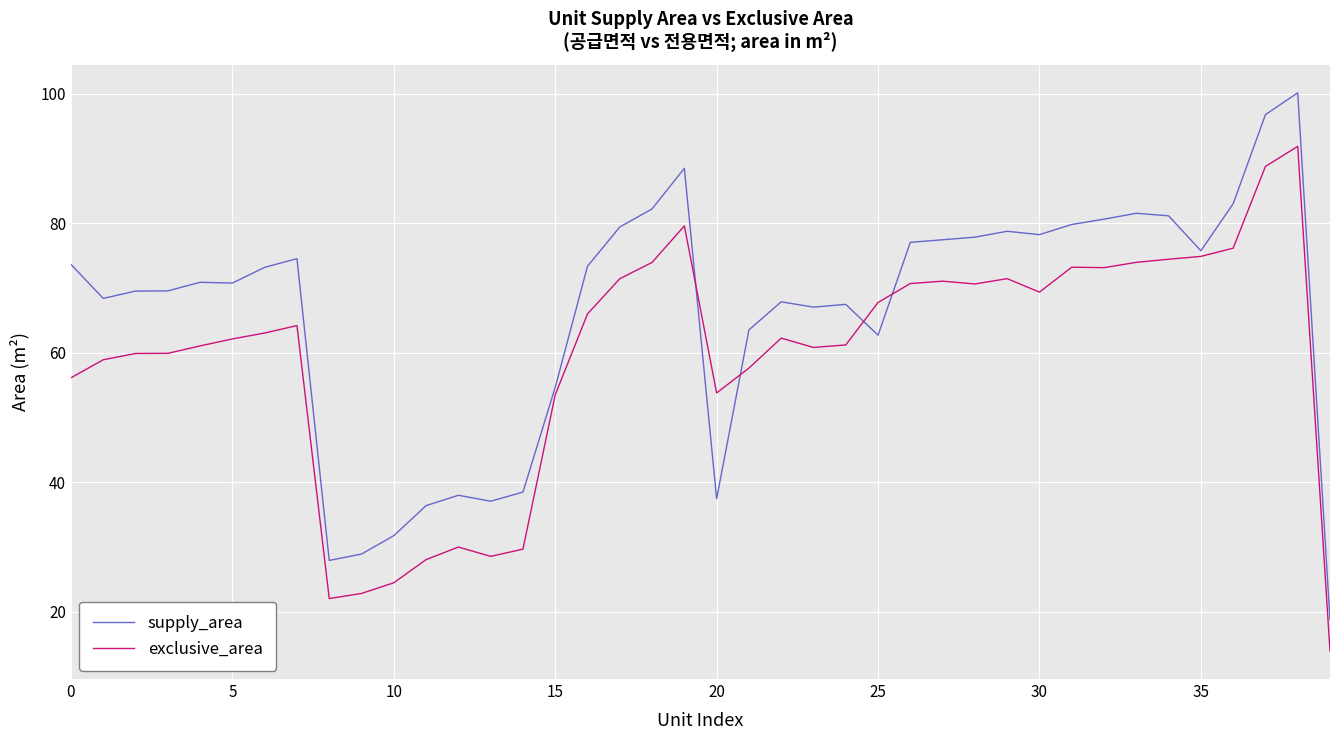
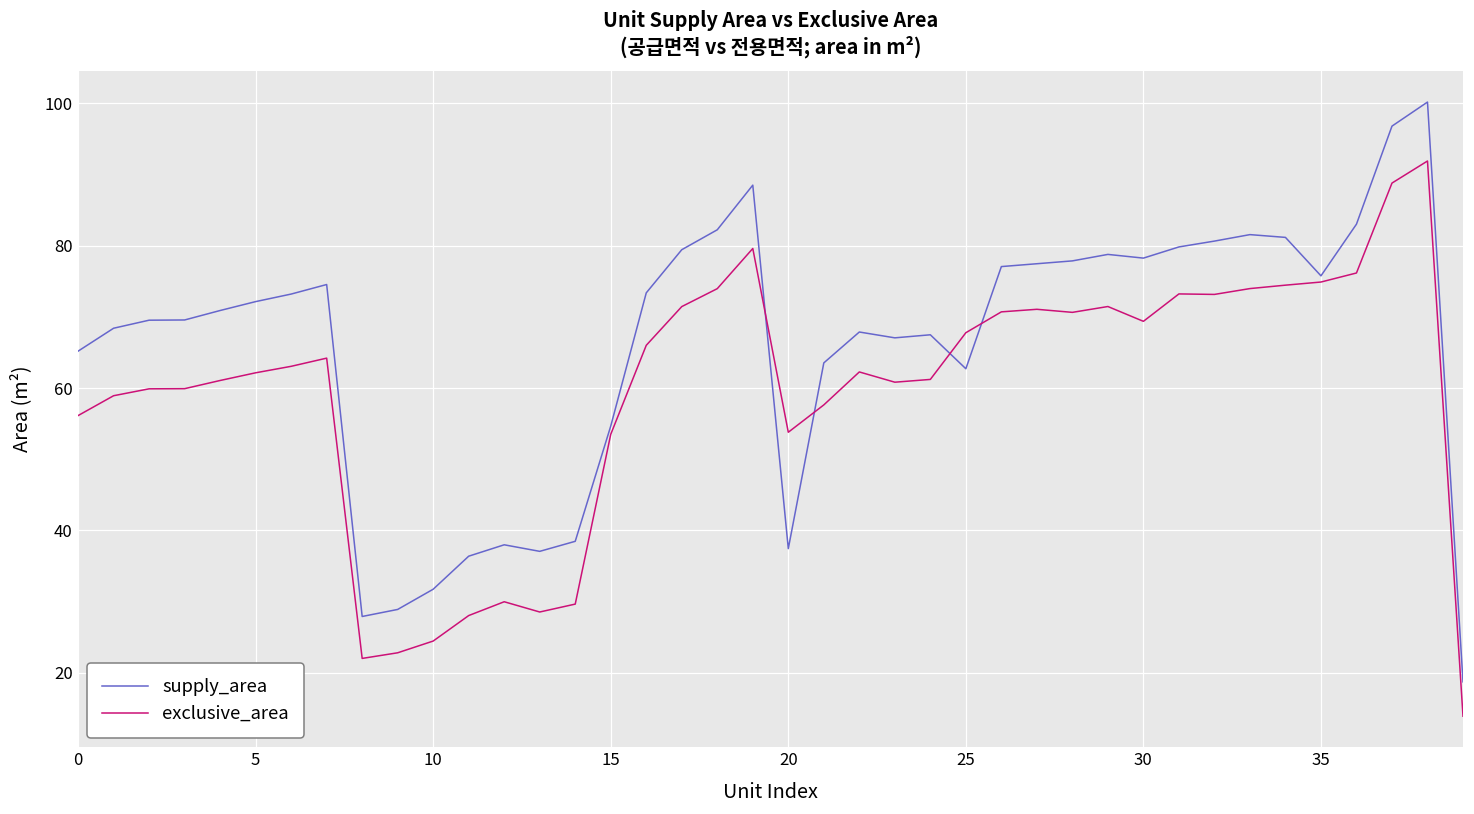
supply_area, 0: 74 -> 65
supply_area, 5: 71 -> 72
